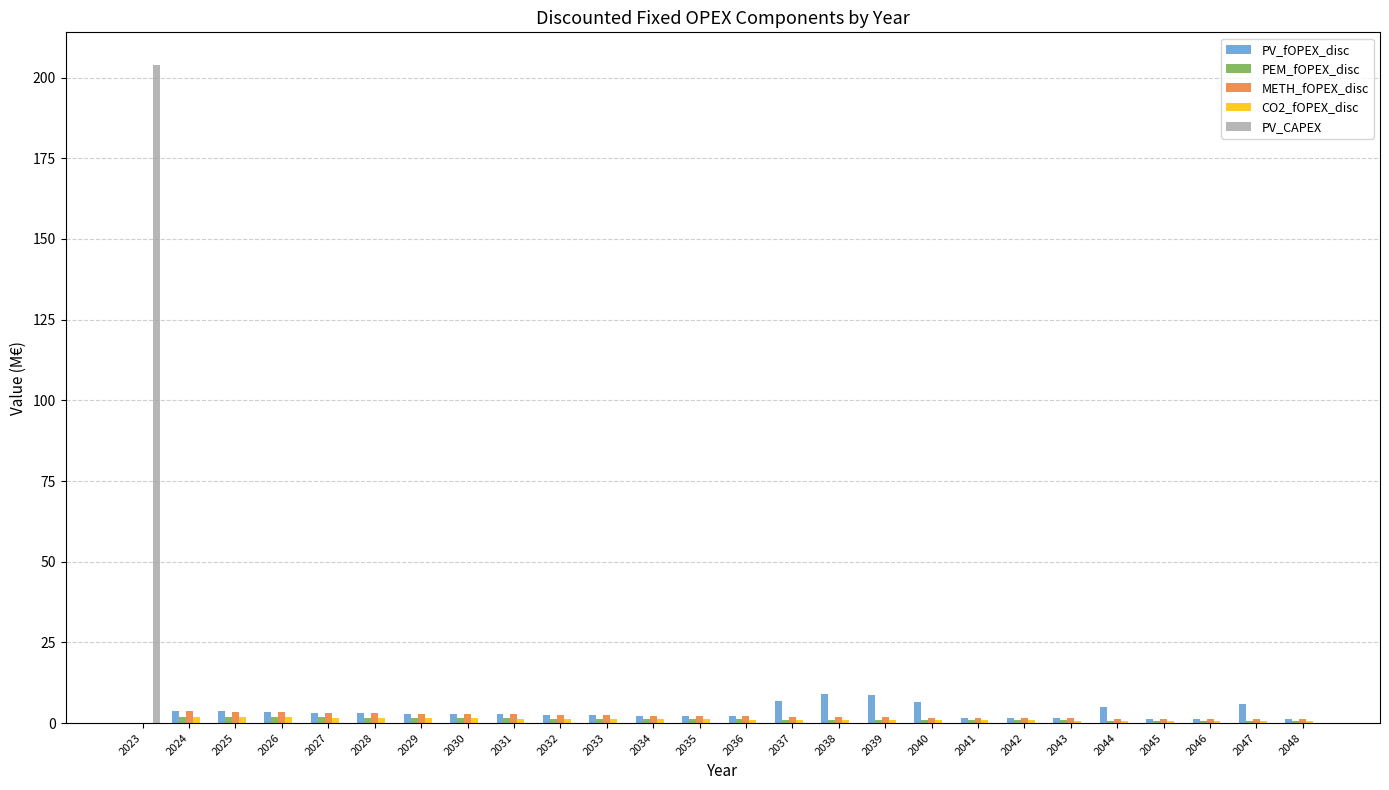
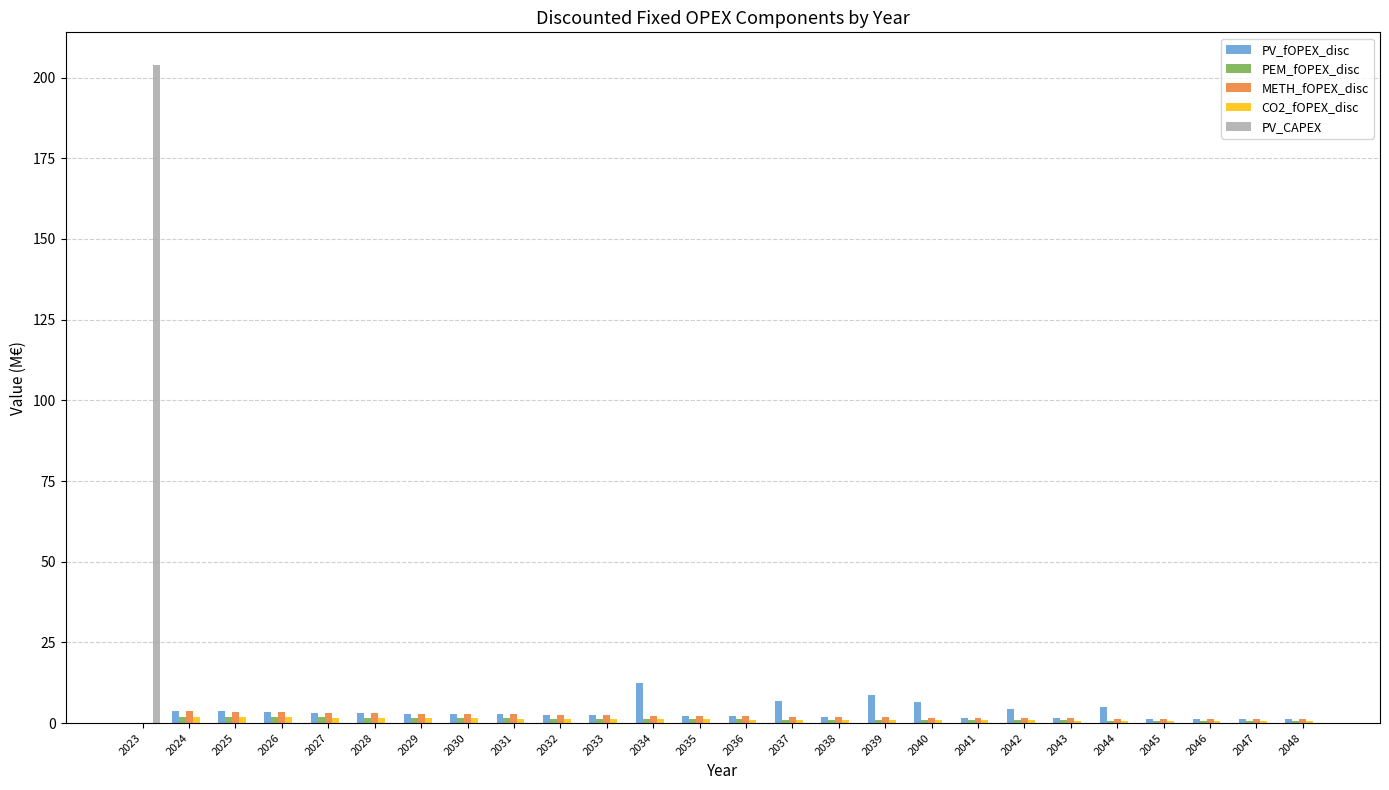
PV_fOPEX_disc, 2034: 2 -> 12
PV_fOPEX_disc, 2038: 9 -> 2
PV_fOPEX_disc, 2042: 2 -> 4
PV_fOPEX_disc, 2047: 6 -> 1
